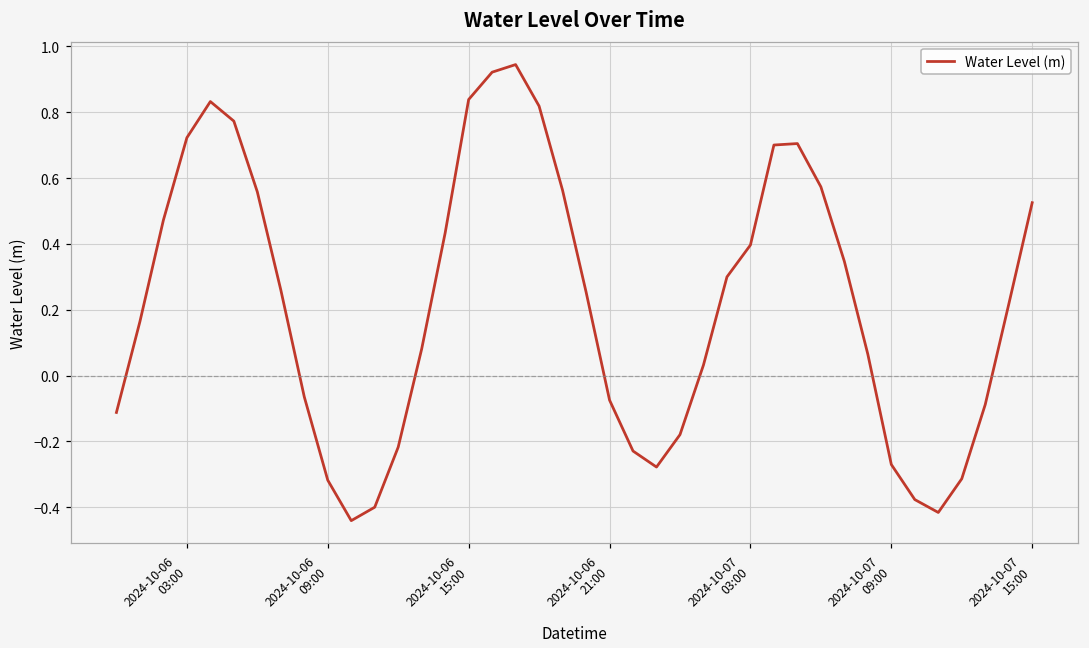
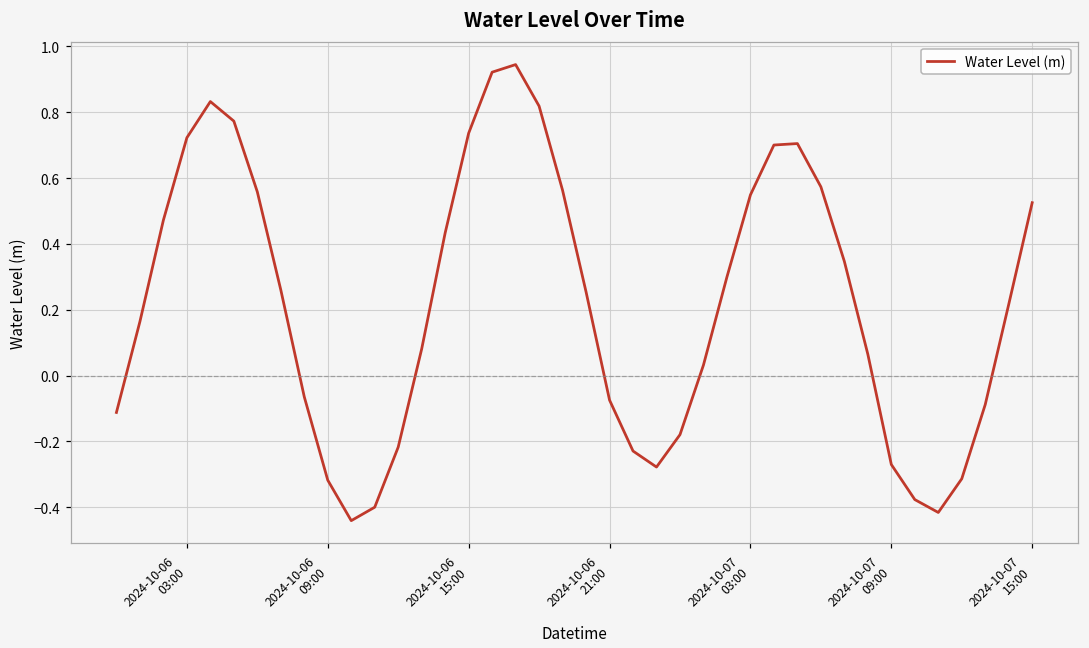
2024-10-06 15:00: 0.84 -> 0.74
2024-10-07 03:00: 0.40 -> 0.55
